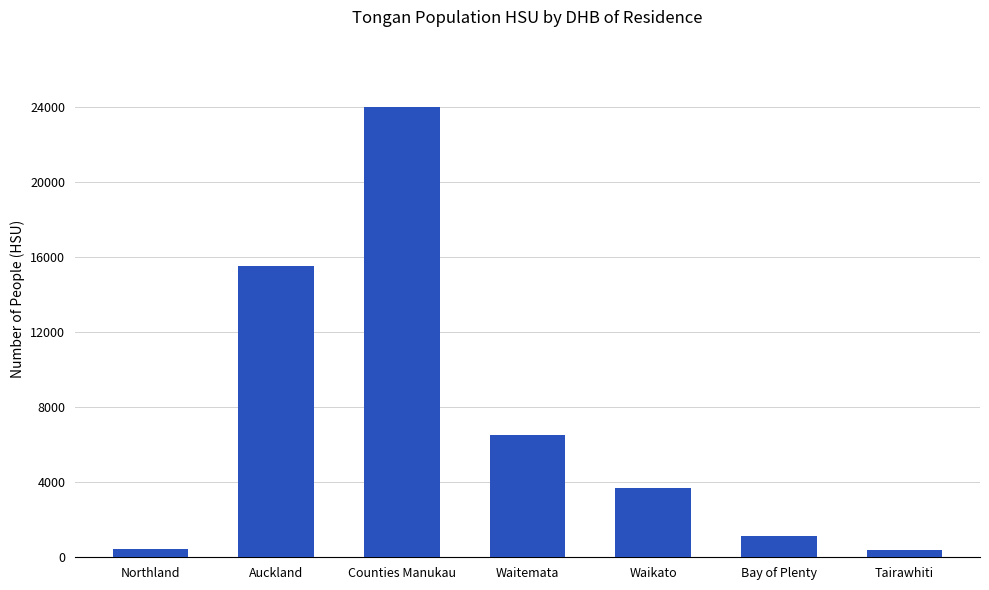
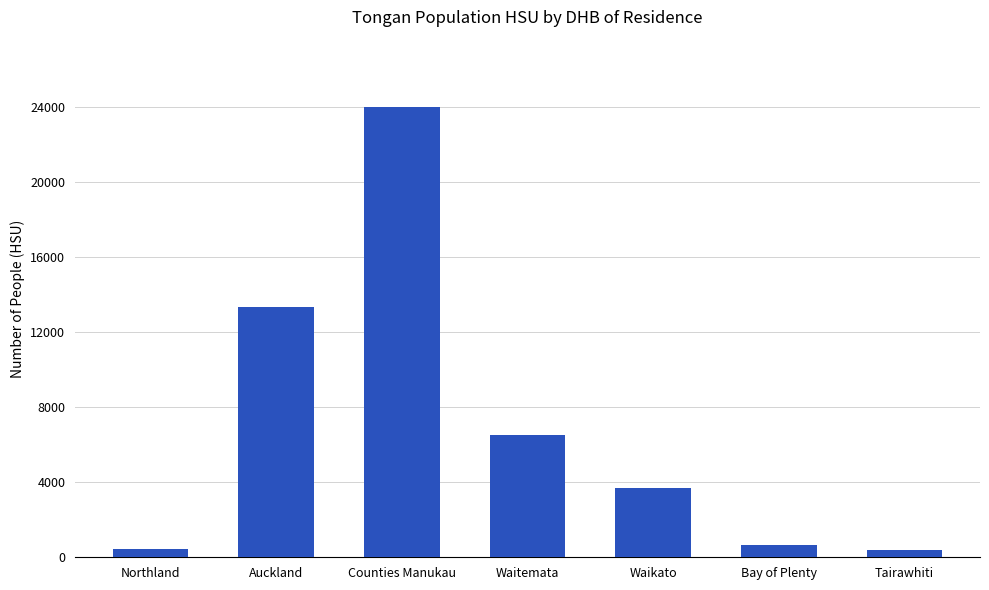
Auckland: 15500 -> 13300
Bay of Plenty: 1100 -> 600
